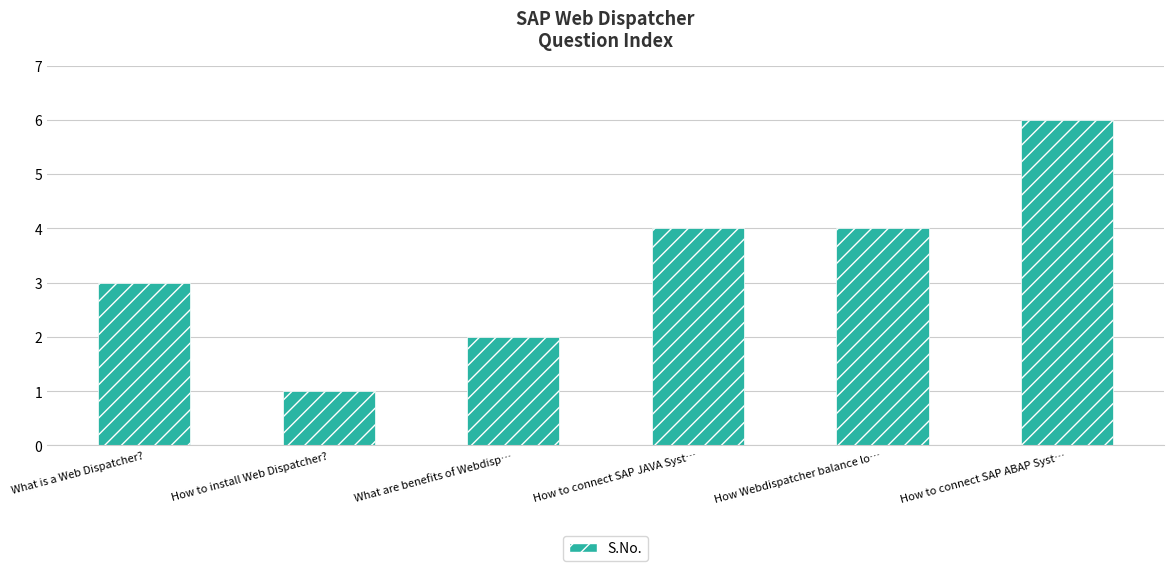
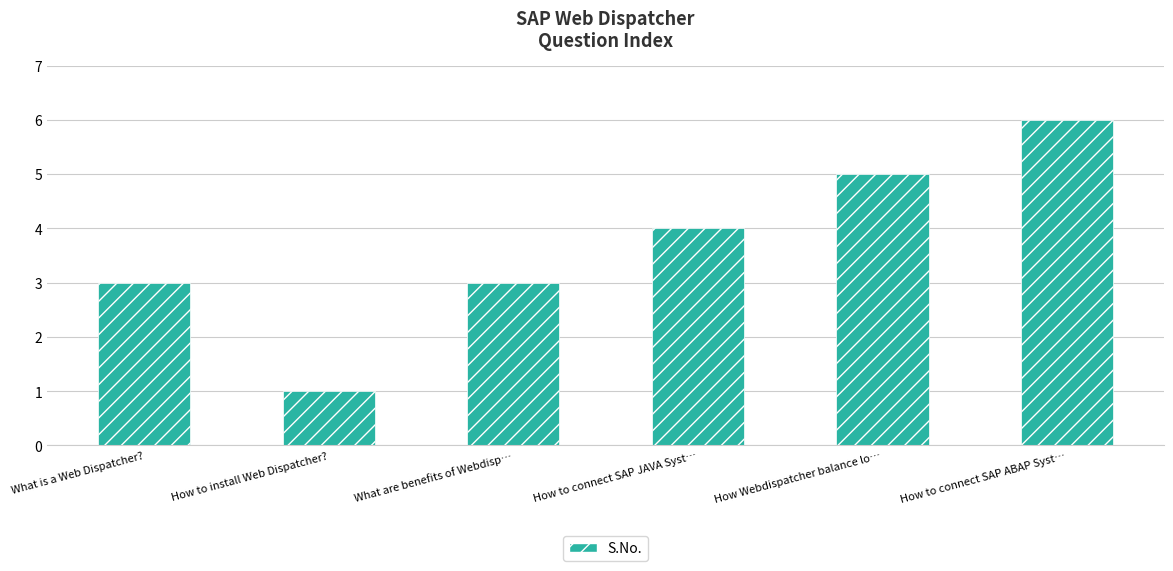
What are benefits of Webdisp…: 2 -> 3
How Webdispatcher balance lo…: 4 -> 5
